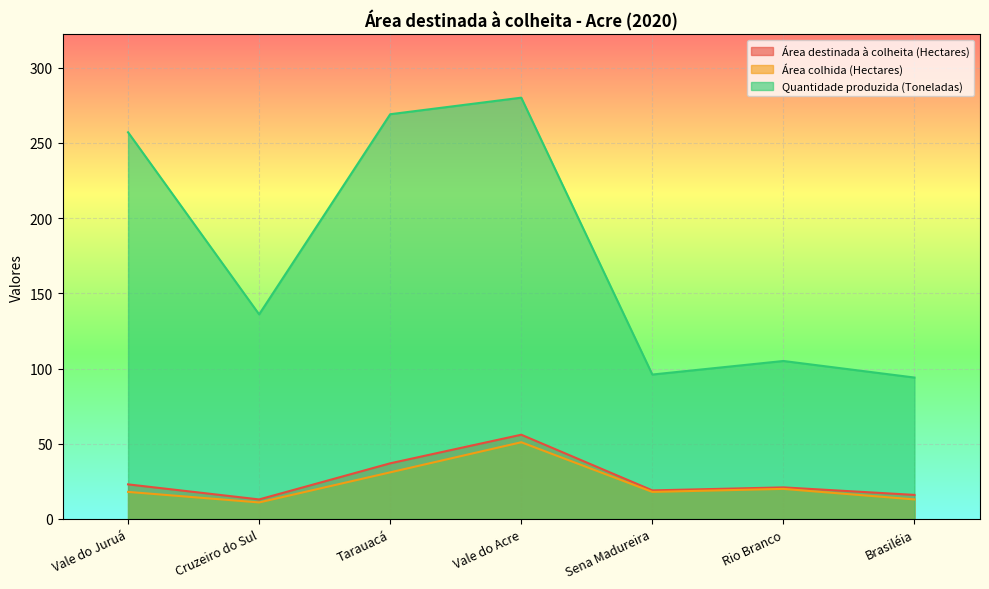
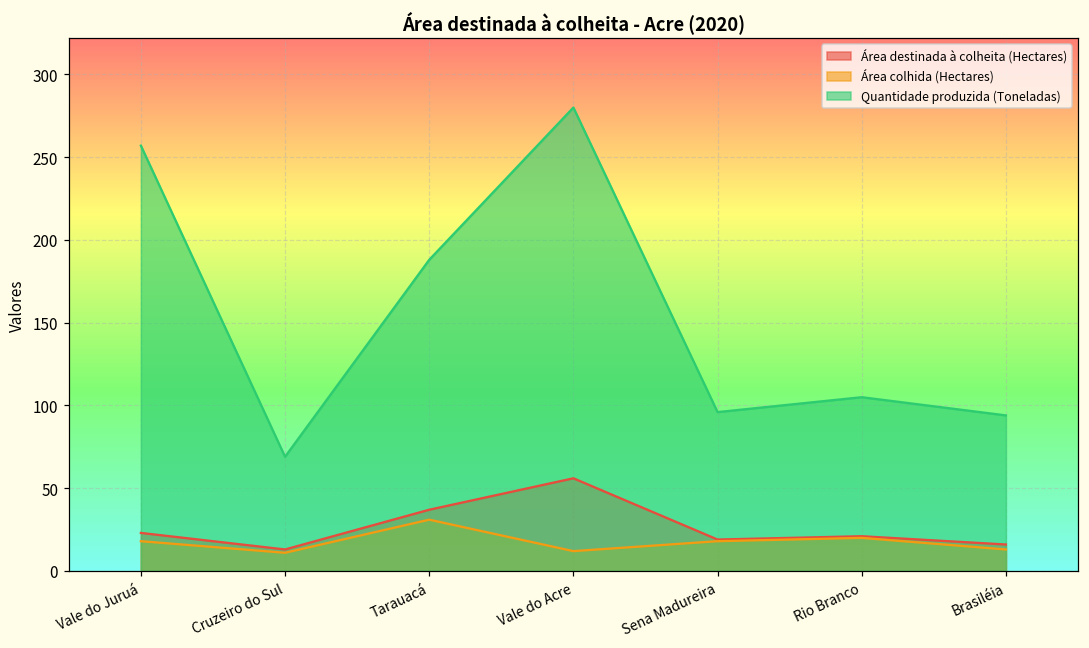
Quantidade produzida (Toneladas), Cruzeiro do Sul: 136 -> 69
Quantidade produzida (Toneladas), Tarauacá: 269 -> 188
Área colhida (Hectares), Vale do Acre: 51 -> 12
